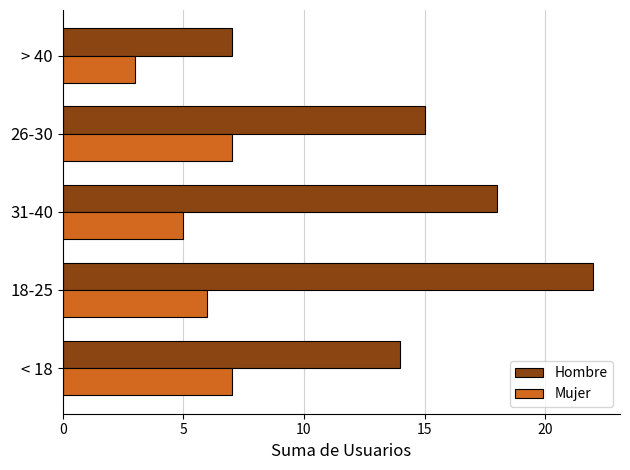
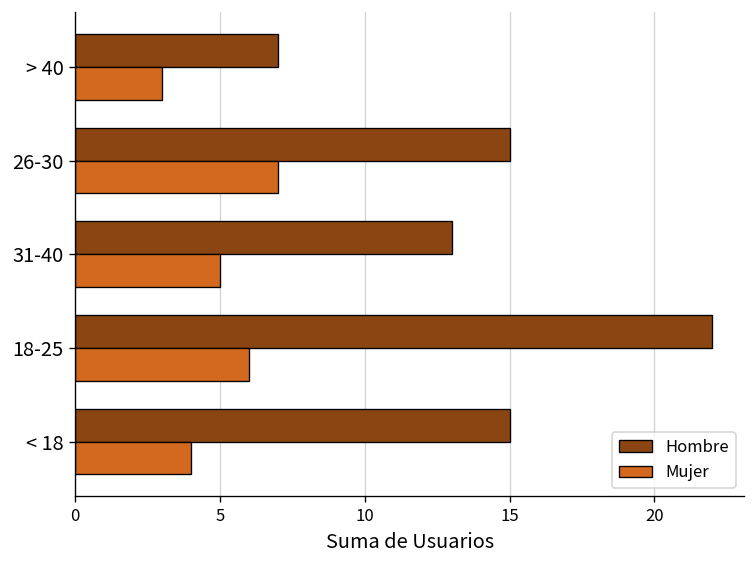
Hombre, 31-40: 18 -> 13
Hombre, < 18: 14 -> 15
Mujer, < 18: 7 -> 4
